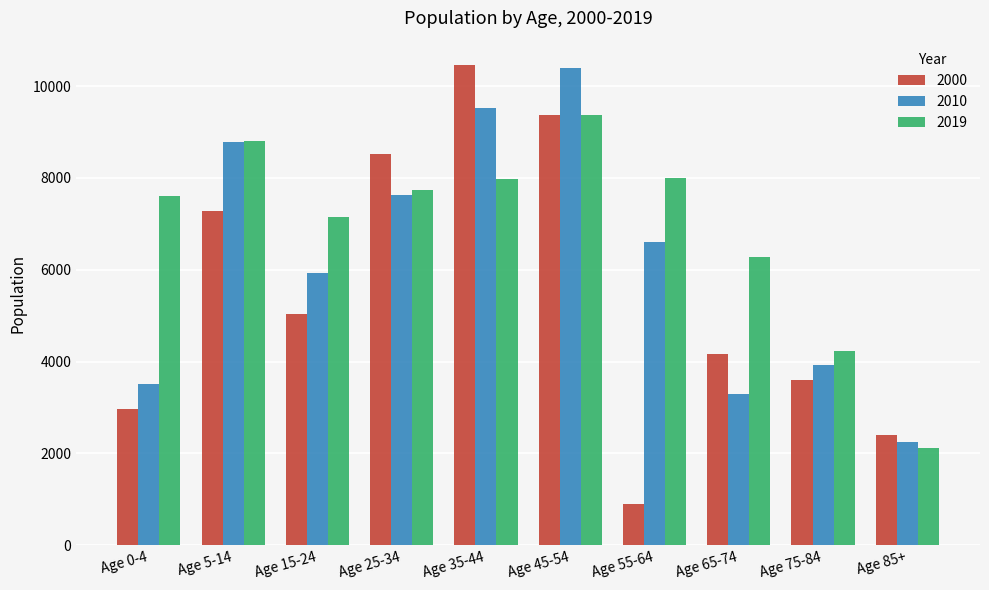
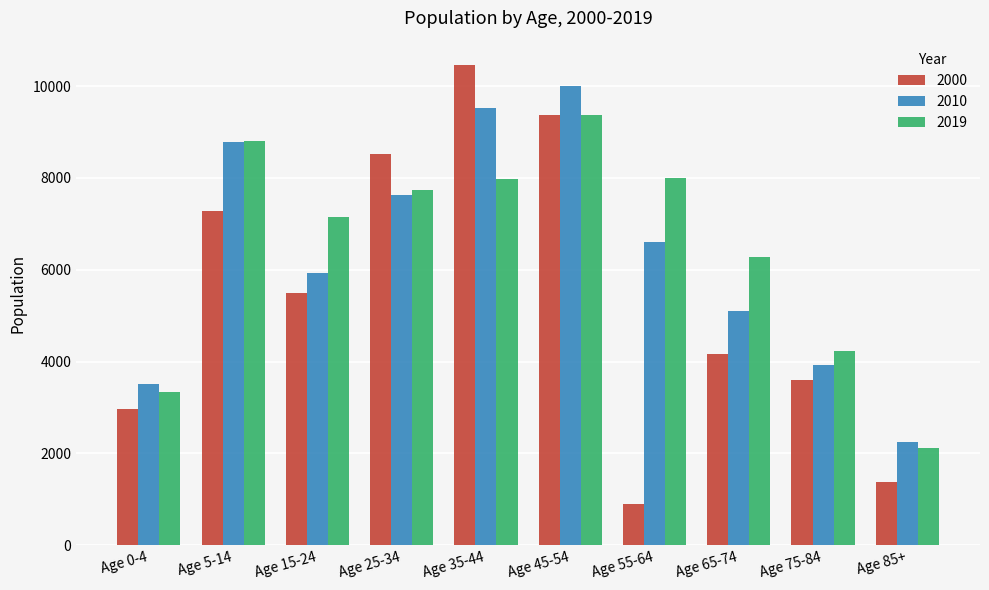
2019, Age 0-4: 7600 -> 3300
2000, Age 15-24: 5000 -> 5500
2010, Age 45-54: 10400 -> 10000
2010, Age 65-74: 3300 -> 5100
2000, Age 85+: 2400 -> 1400
